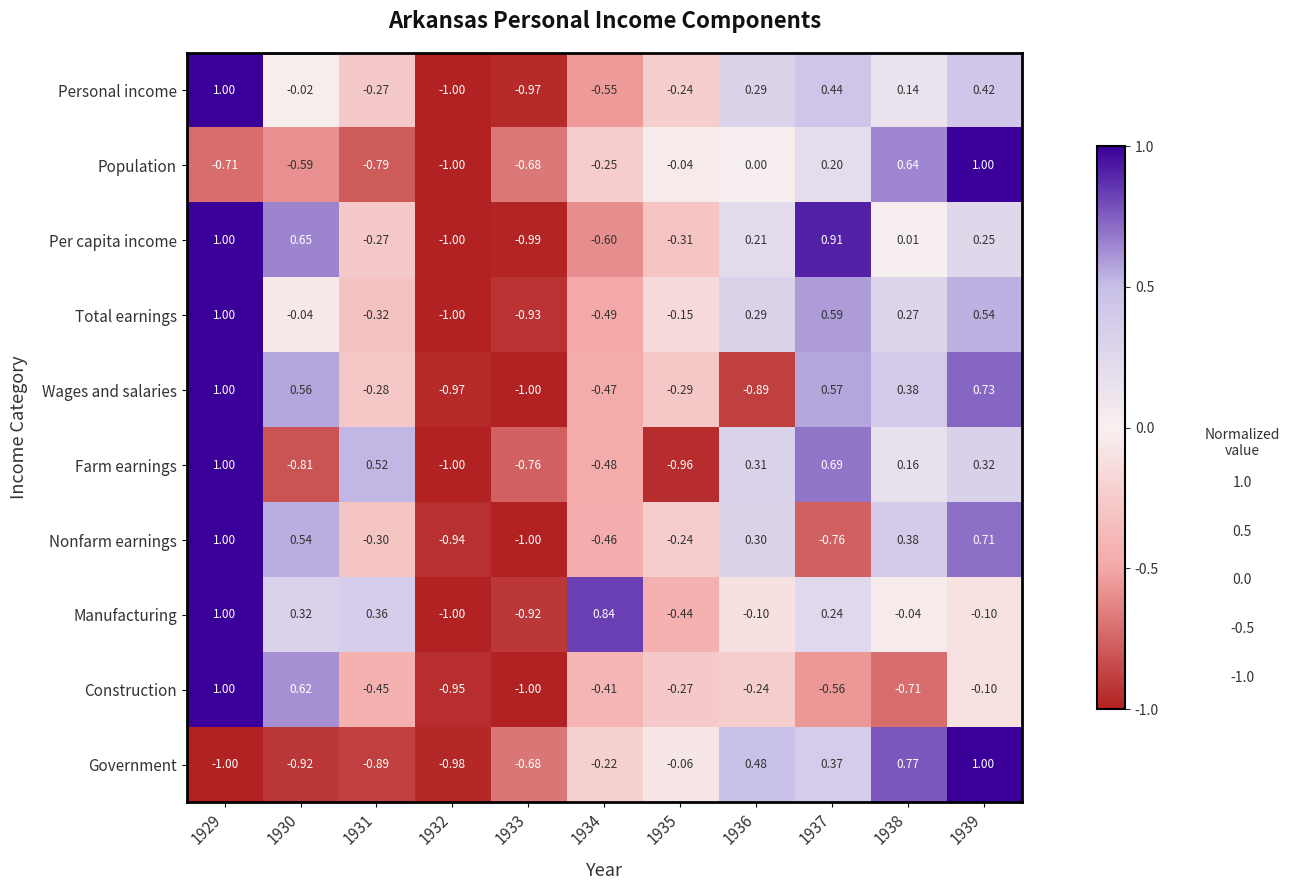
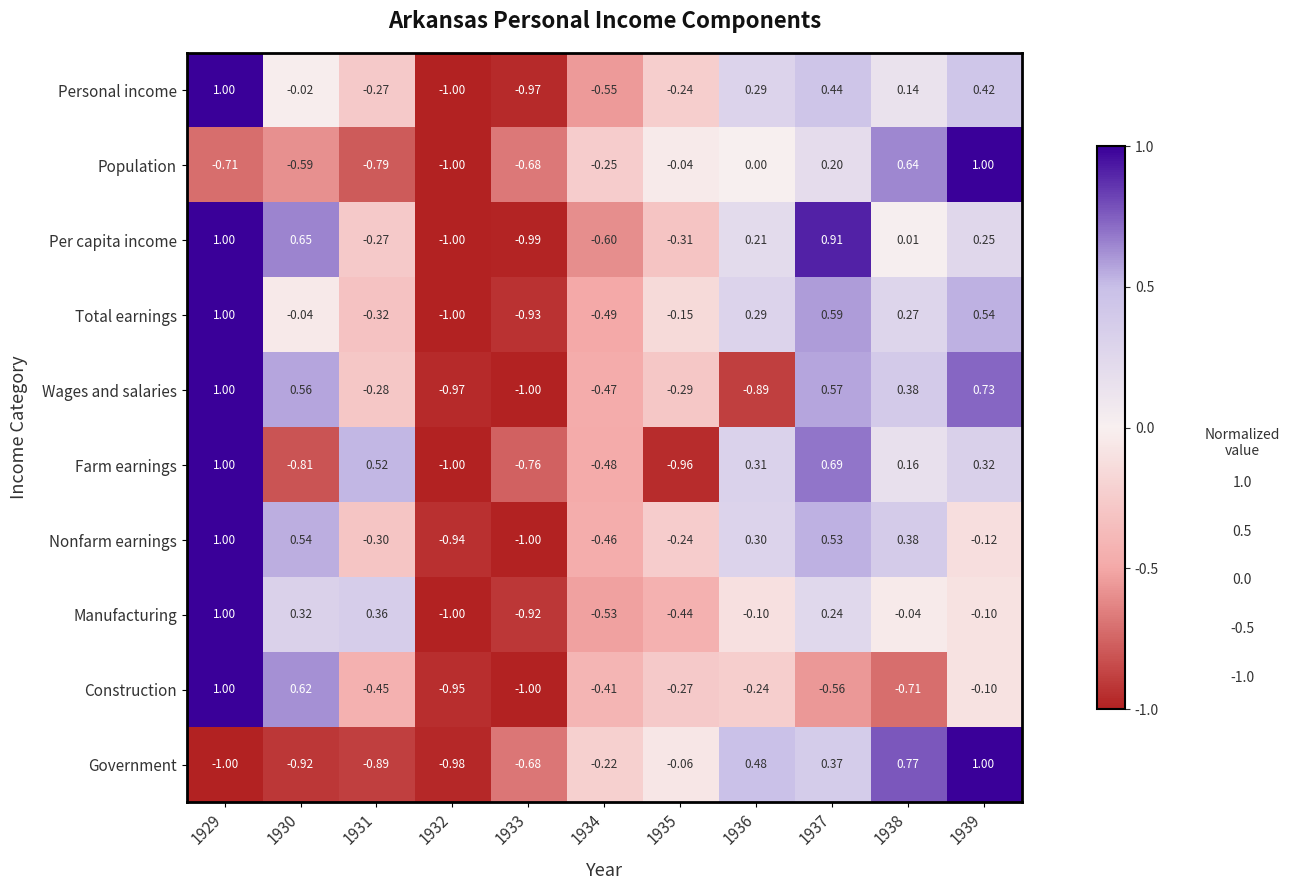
Nonfarm earnings, 1937: -0.76 -> 0.53
Nonfarm earnings, 1939: 0.71 -> -0.12
Manufacturing, 1934: 0.84 -> -0.53
